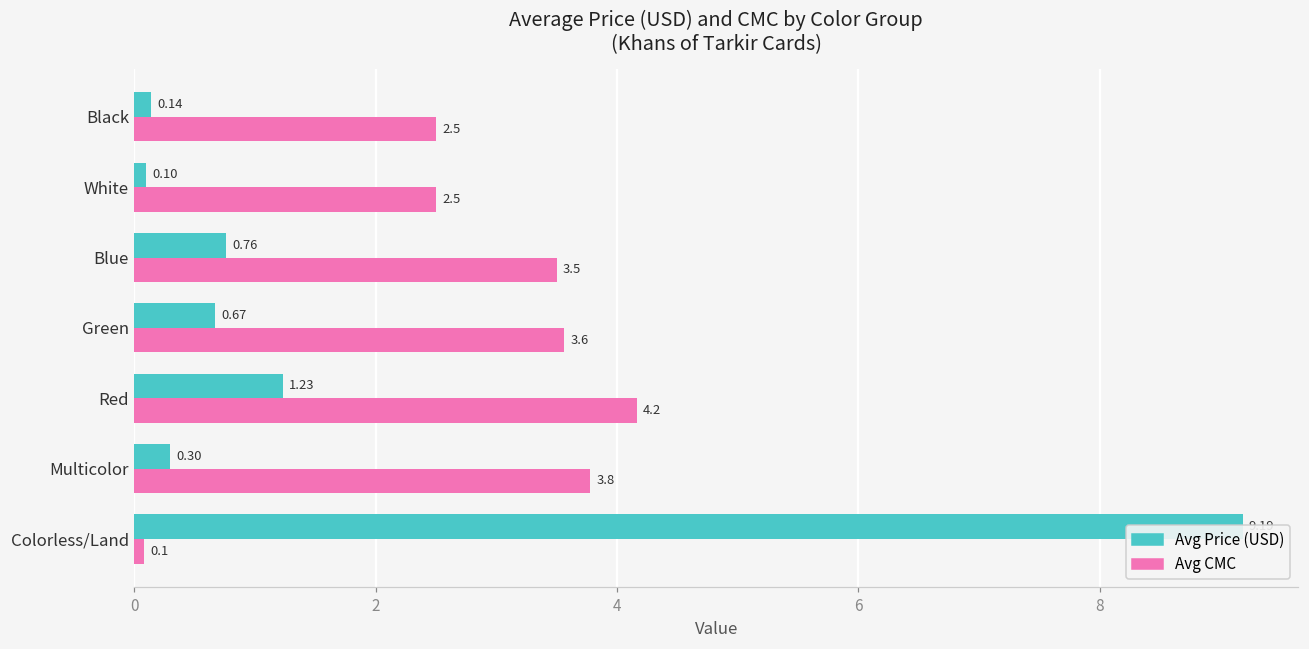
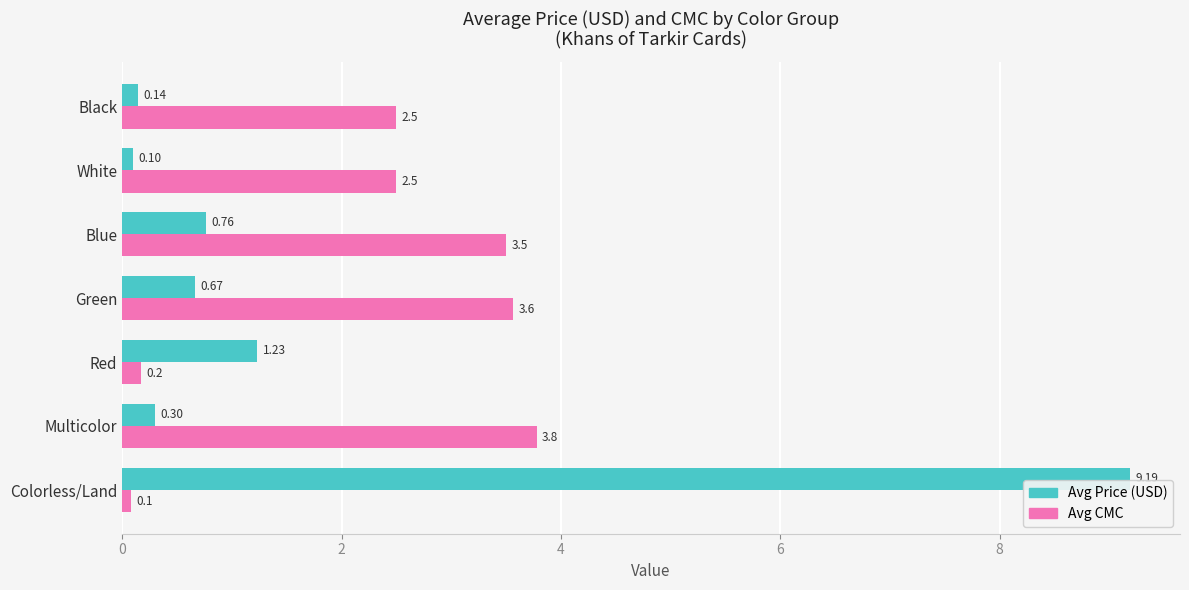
Avg CMC, Red: 4.2 -> 0.2
